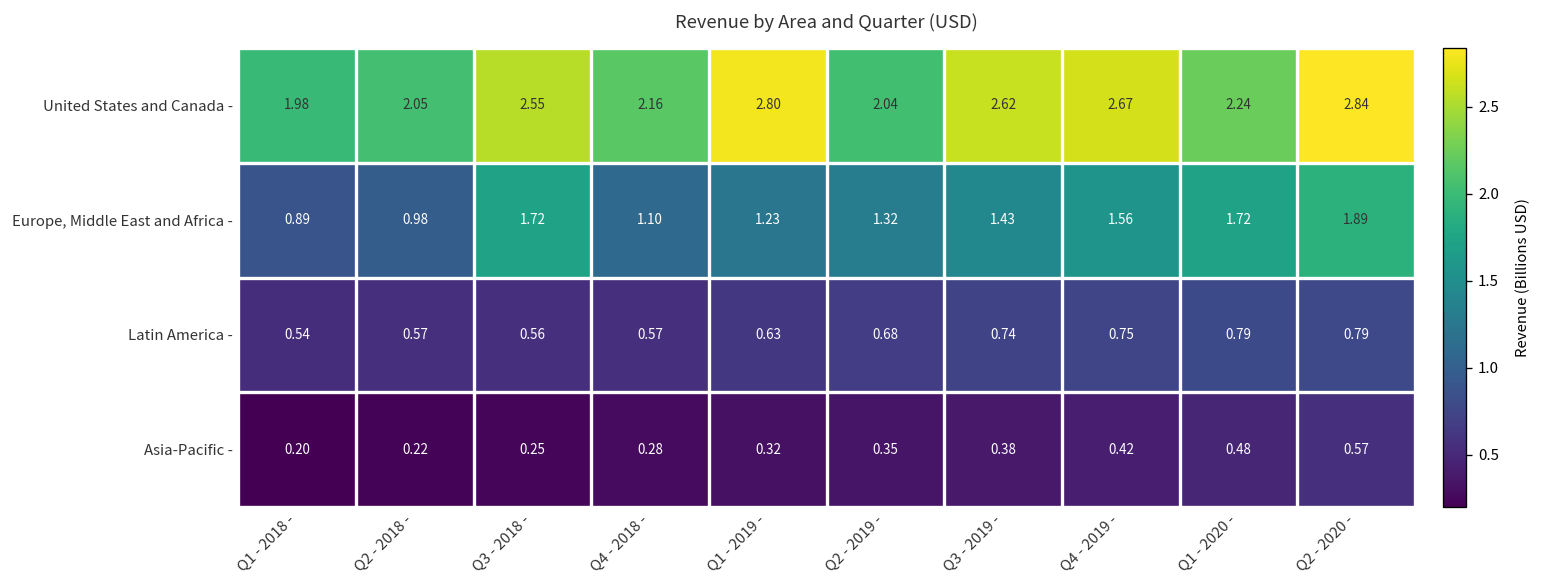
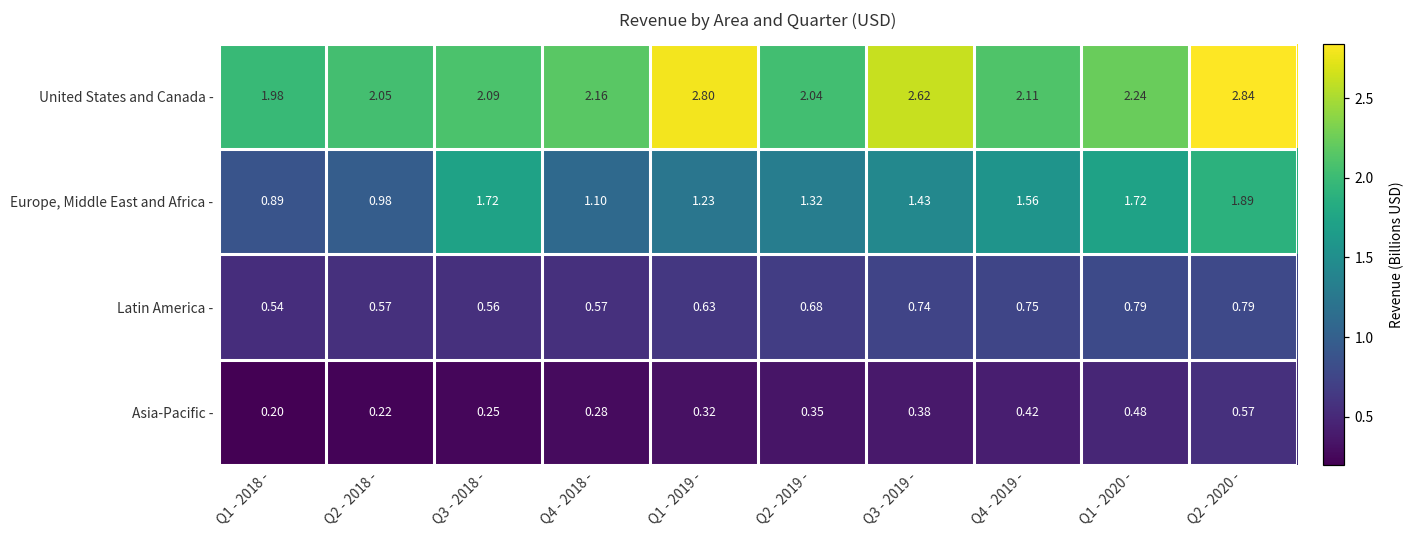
United States and Canada -, Q3 - 2018 -: 2.55 -> 2.09
United States and Canada -, Q4 - 2019 -: 2.67 -> 2.11
